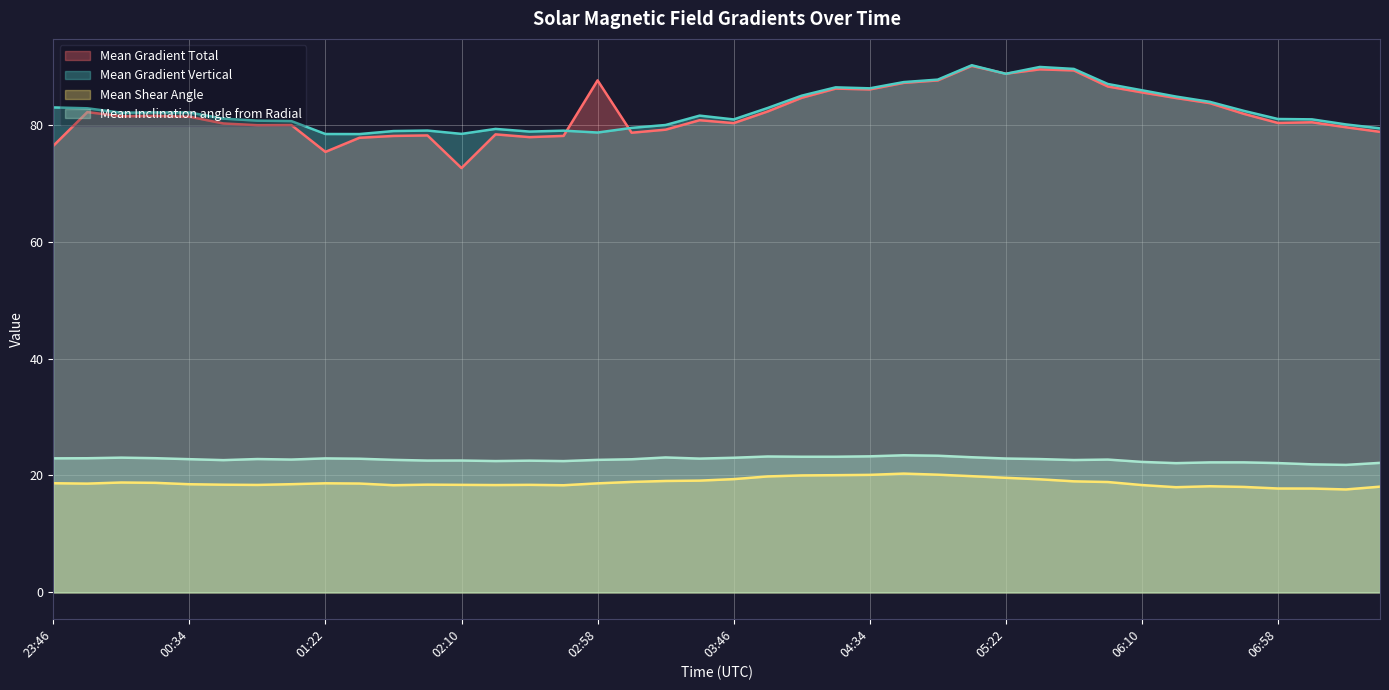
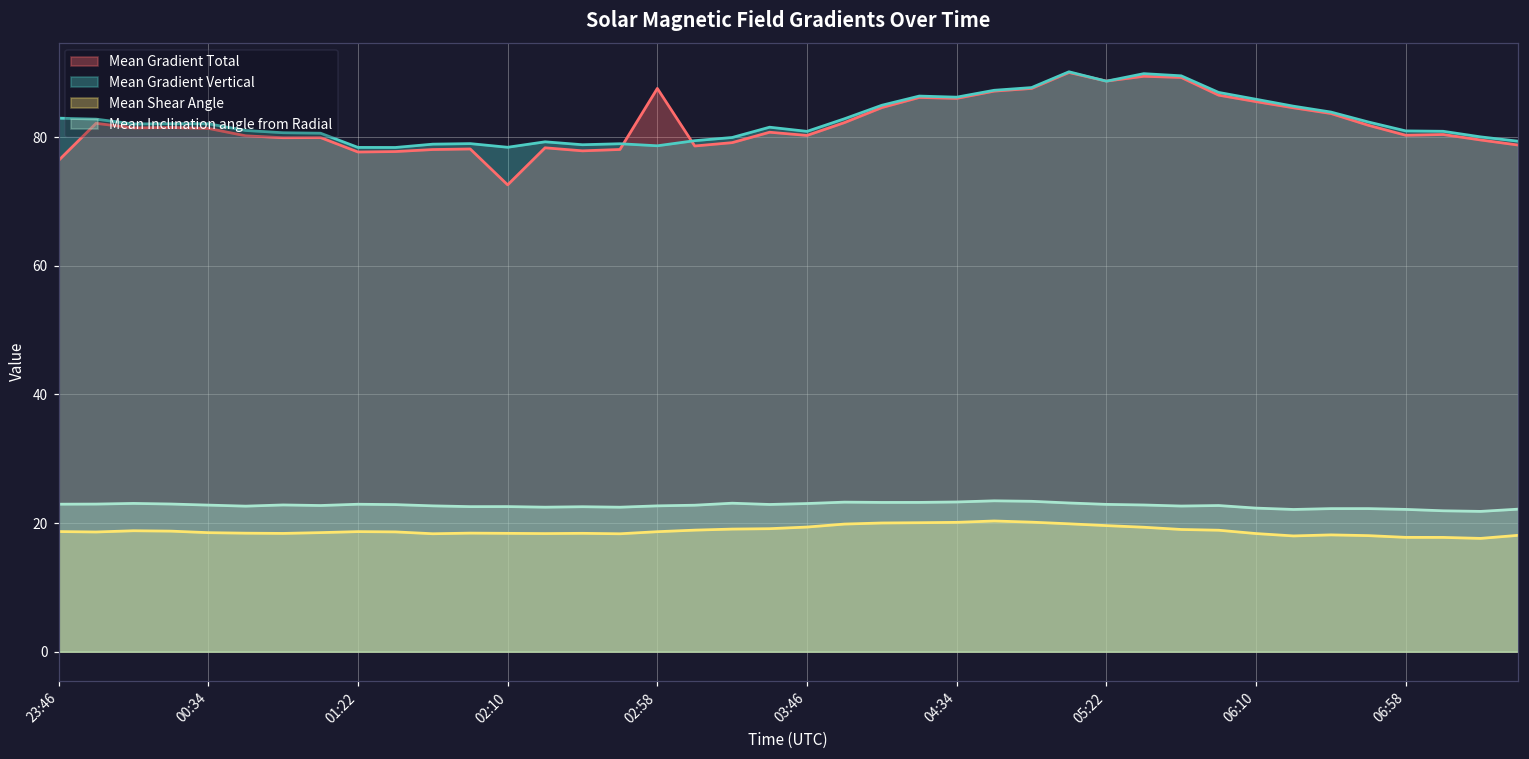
Mean Gradient Total, 01:22: 75 -> 78
